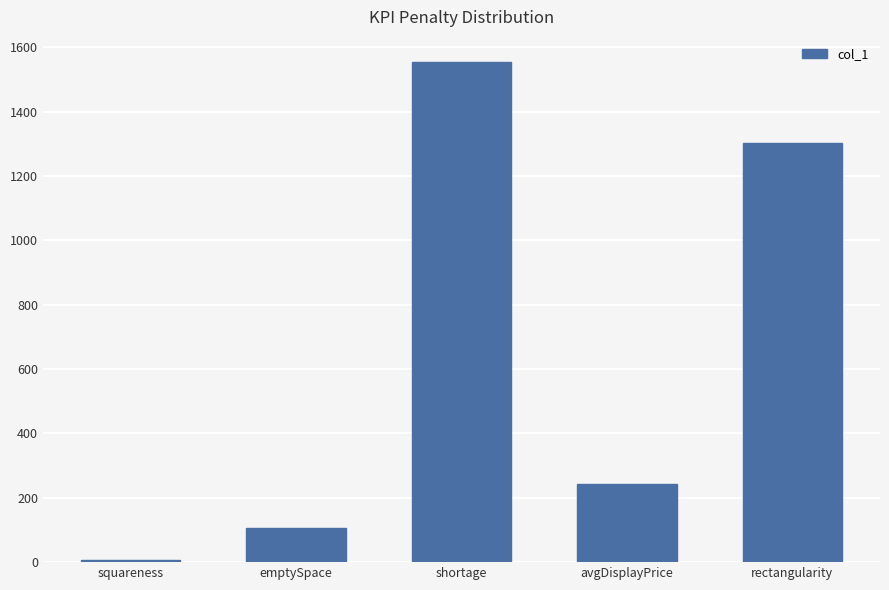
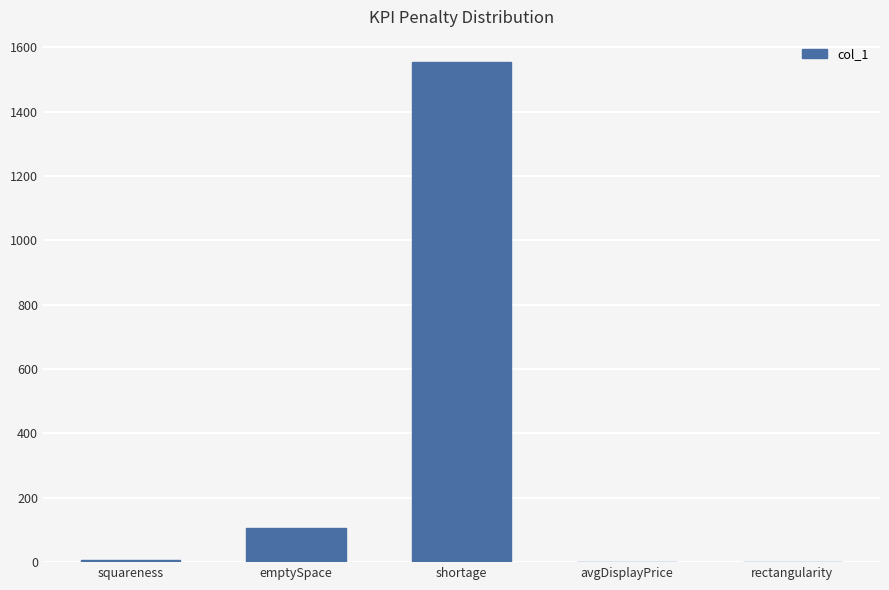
avgDisplayPrice: 240 -> 0
rectangularity: 1300 -> 0
